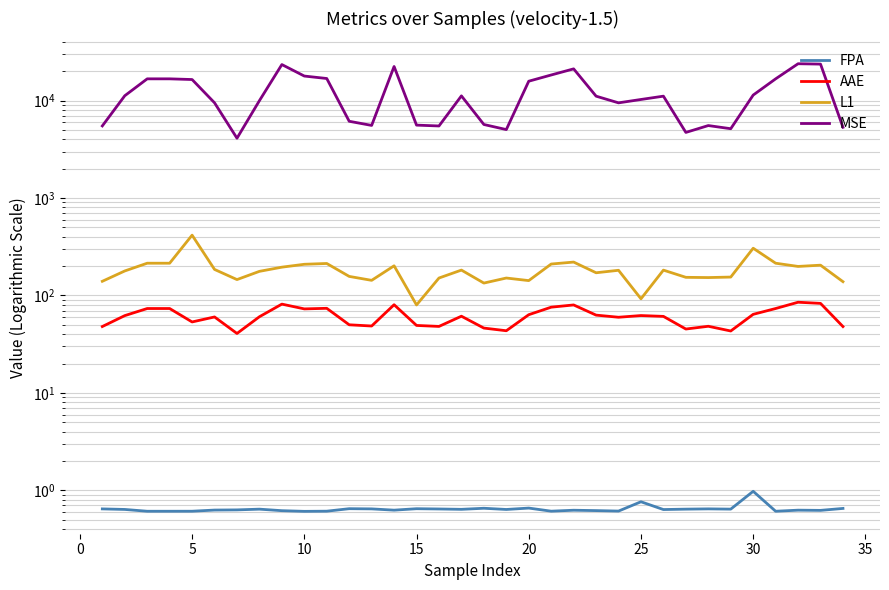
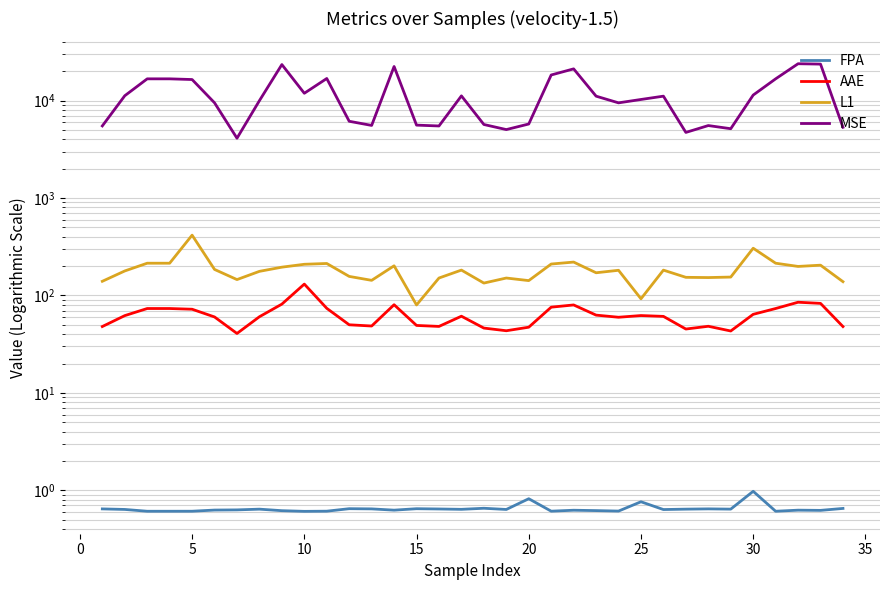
AAE, 5: 50 -> 70
AAE, 10: 70 -> 130
MSE, 10: 18000 -> 12000
FPA, 20: 0.7 -> 0.8
AAE, 20: 60 -> 50
MSE, 20: 16000 -> 6000
